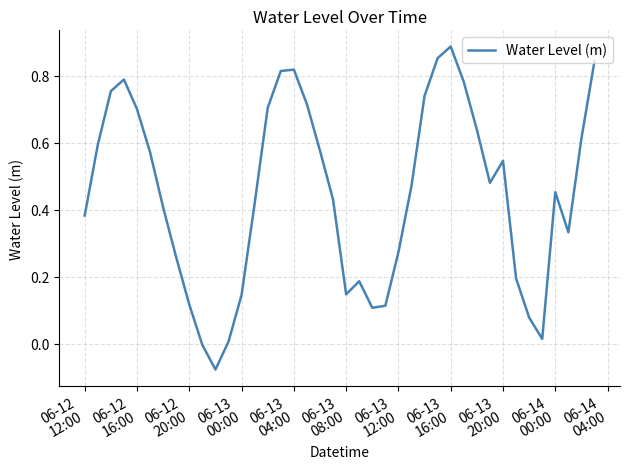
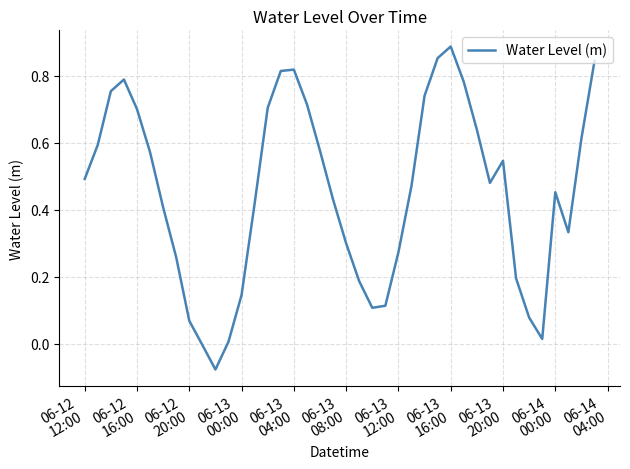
06-12 12:00: 0.38 -> 0.49
06-12 20:00: 0.12 -> 0.07
06-13 08:00: 0.15 -> 0.30
